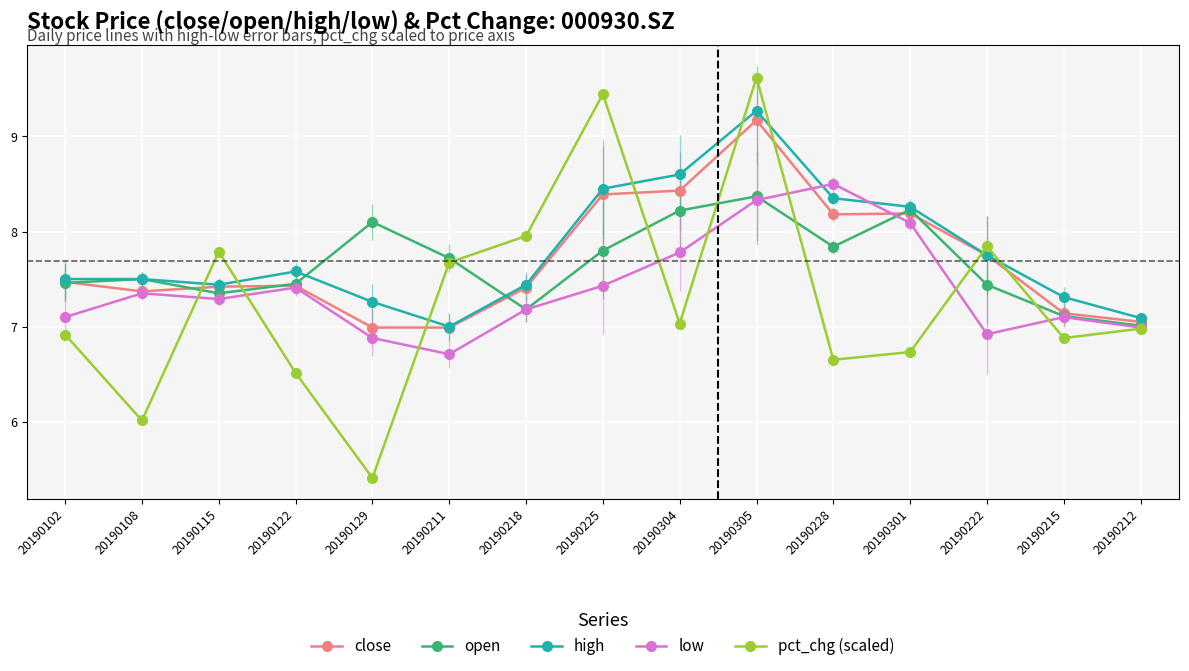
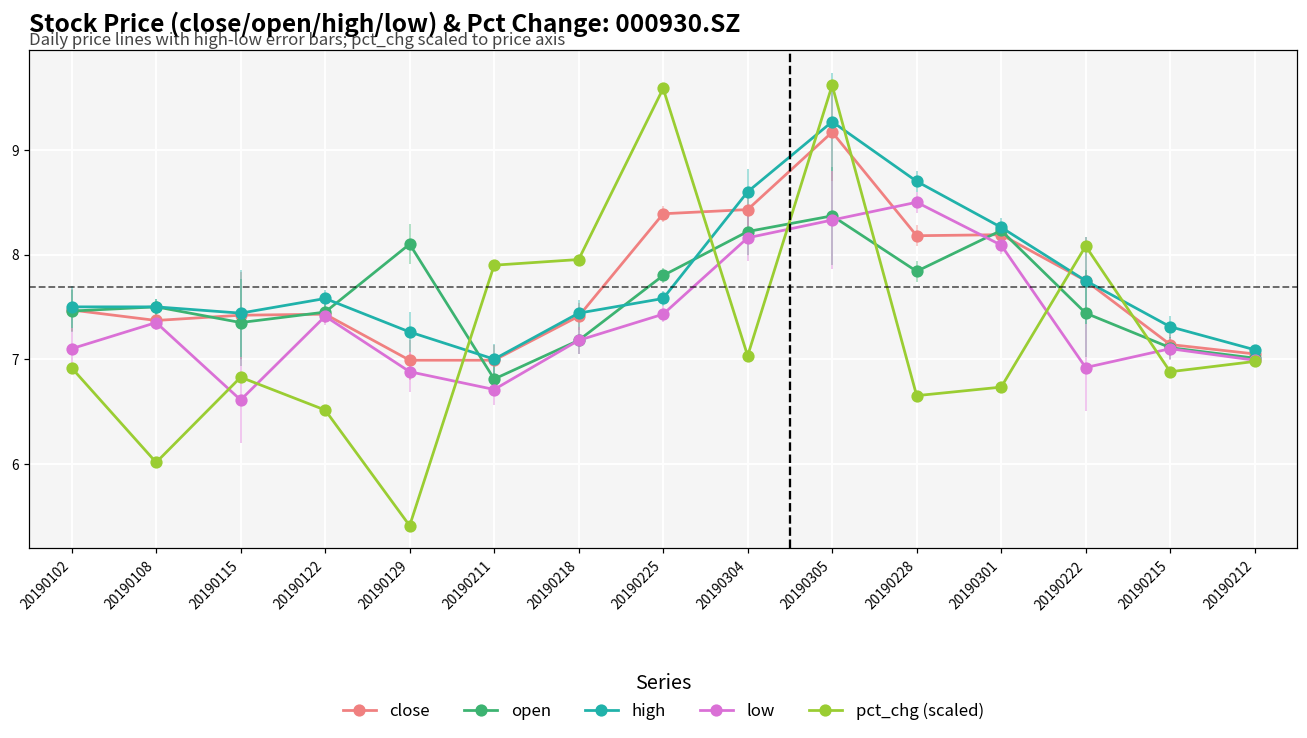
low, 20190115: 7.3 -> 6.6
pct_chg (scaled), 20190115: 7.8 -> 6.8
open, 20190211: 7.7 -> 6.8
pct_chg (scaled), 20190211: 7.7 -> 7.9
high, 20190225: 8.5 -> 7.6
pct_chg (scaled), 20190225: 9.4 -> 9.6
low, 20190304: 7.8 -> 8.2
high, 20190228: 8.4 -> 8.7
pct_chg (scaled), 20190222: 7.8 -> 8.1
